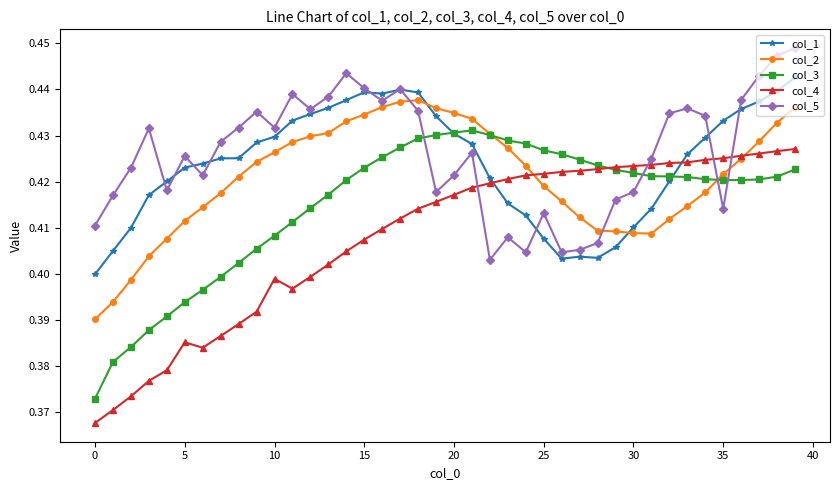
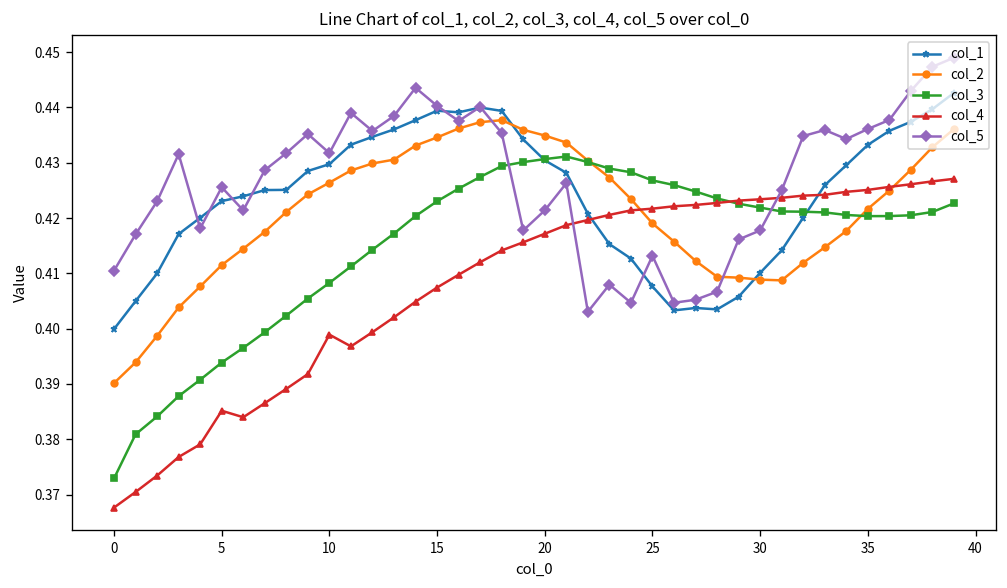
col_5, 35: 0.414 -> 0.436
